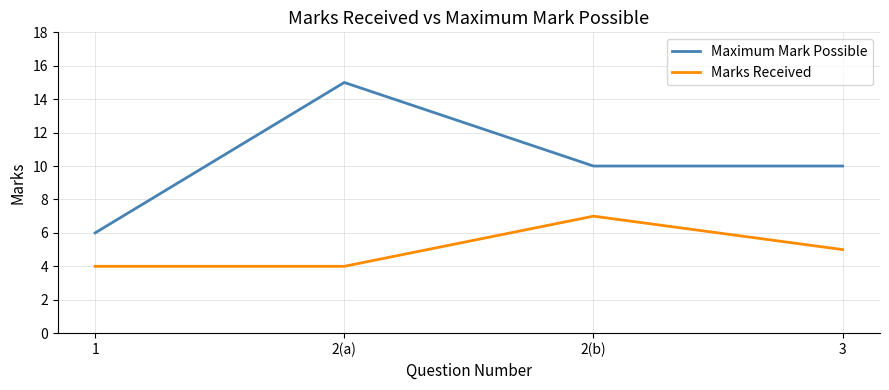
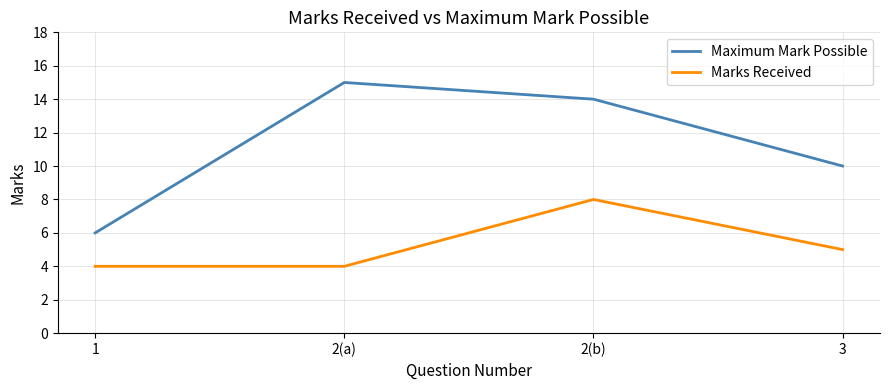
Maximum Mark Possible, 2(b): 10 -> 14
Marks Received, 2(b): 7 -> 8
